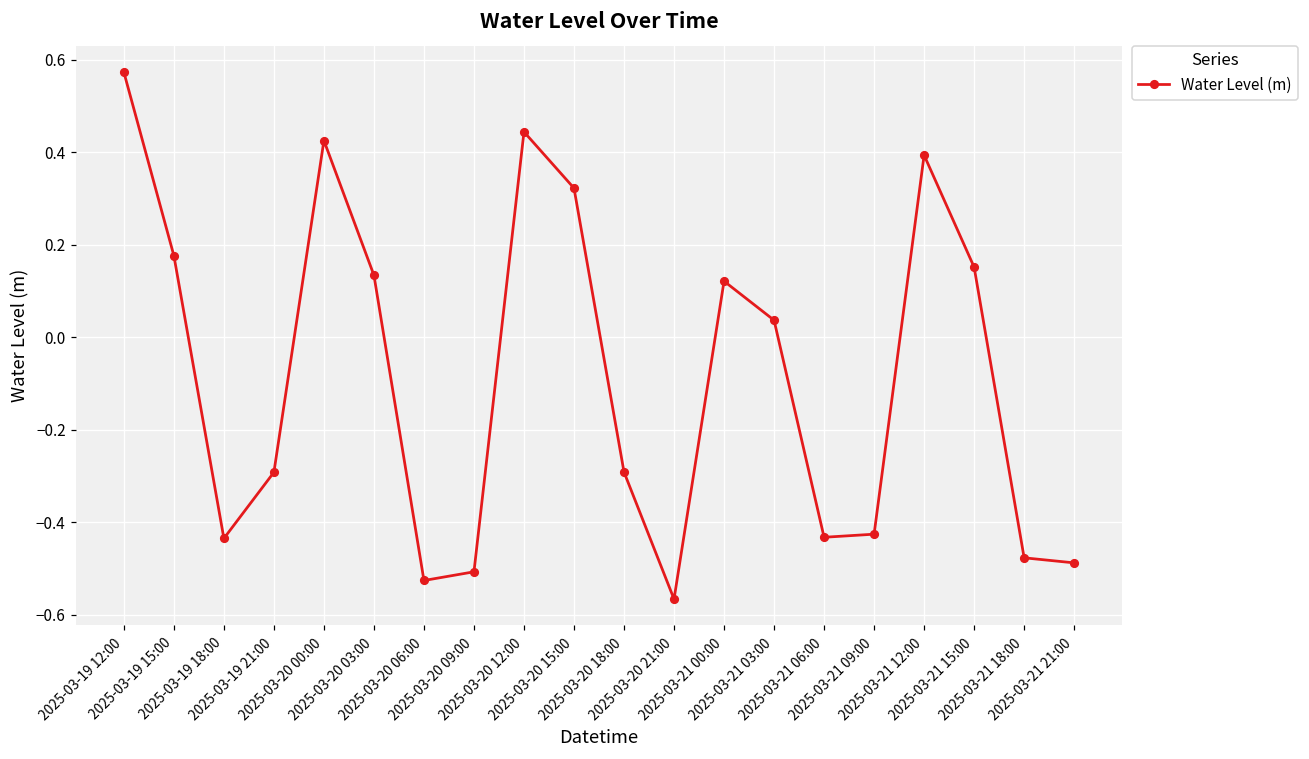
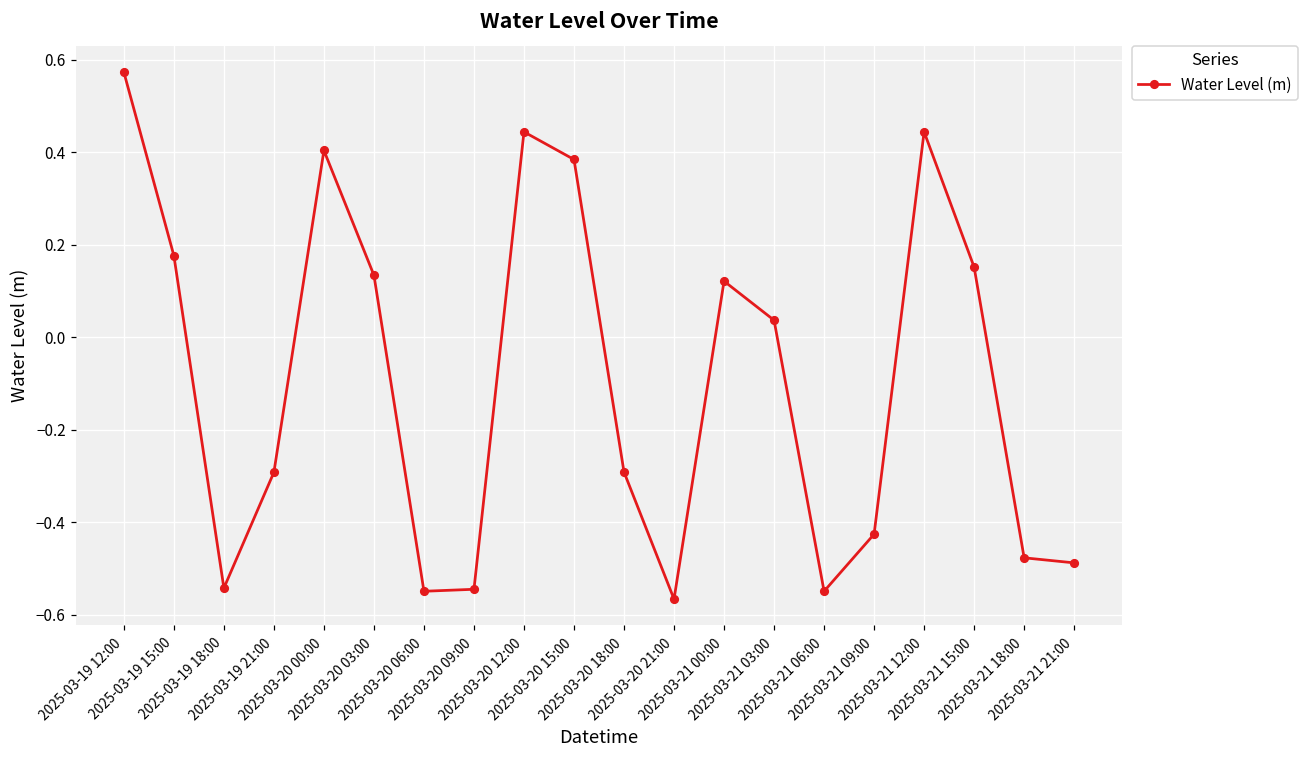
2025-03-19 18:00: -0.44 -> -0.54
2025-03-20 00:00: 0.43 -> 0.40
2025-03-20 06:00: -0.53 -> -0.55
2025-03-20 09:00: -0.51 -> -0.55
2025-03-20 15:00: 0.32 -> 0.38
2025-03-21 06:00: -0.43 -> -0.55
2025-03-21 12:00: 0.39 -> 0.44
